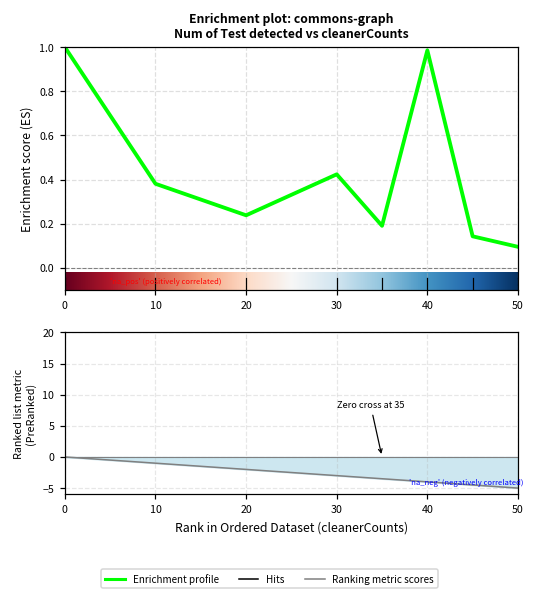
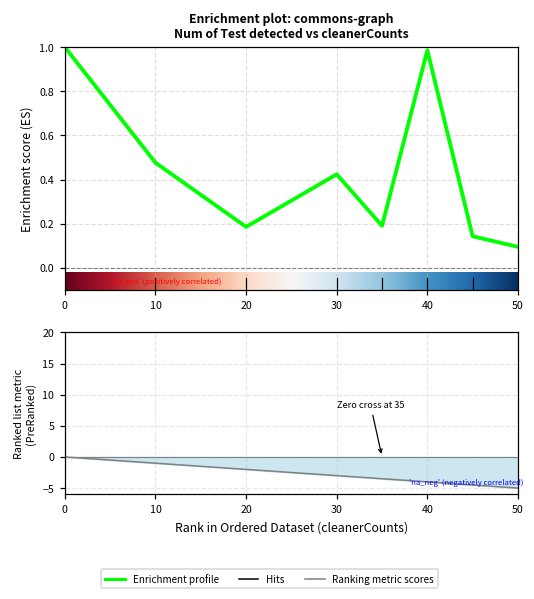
Enrichment plot: commons-graph Num of Test detected vs cleanerCounts, 10: 0.38 -> 0.48
Enrichment plot: commons-graph Num of Test detected vs cleanerCounts, 20: 0.24 -> 0.19
